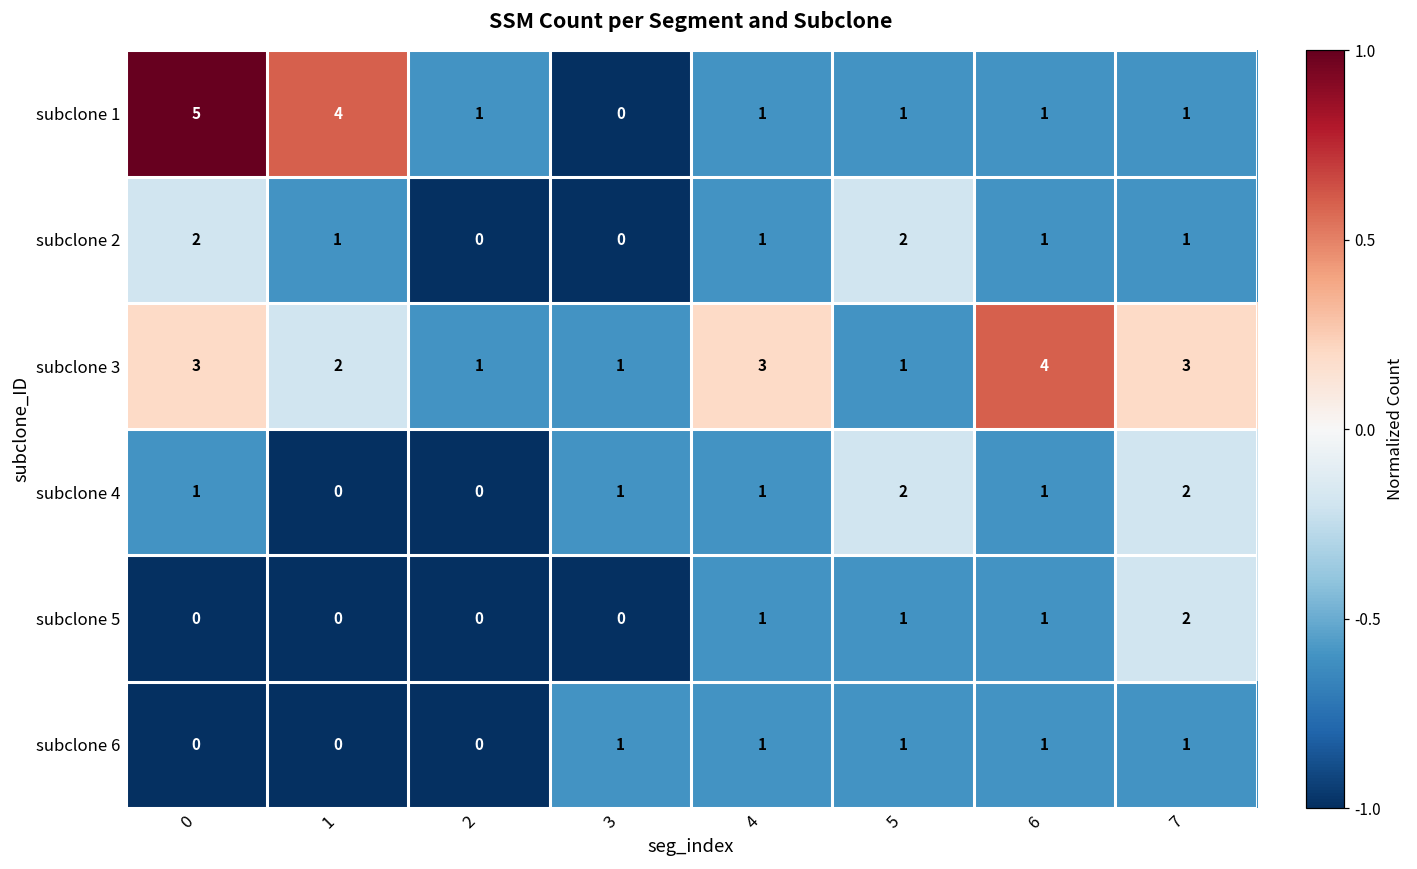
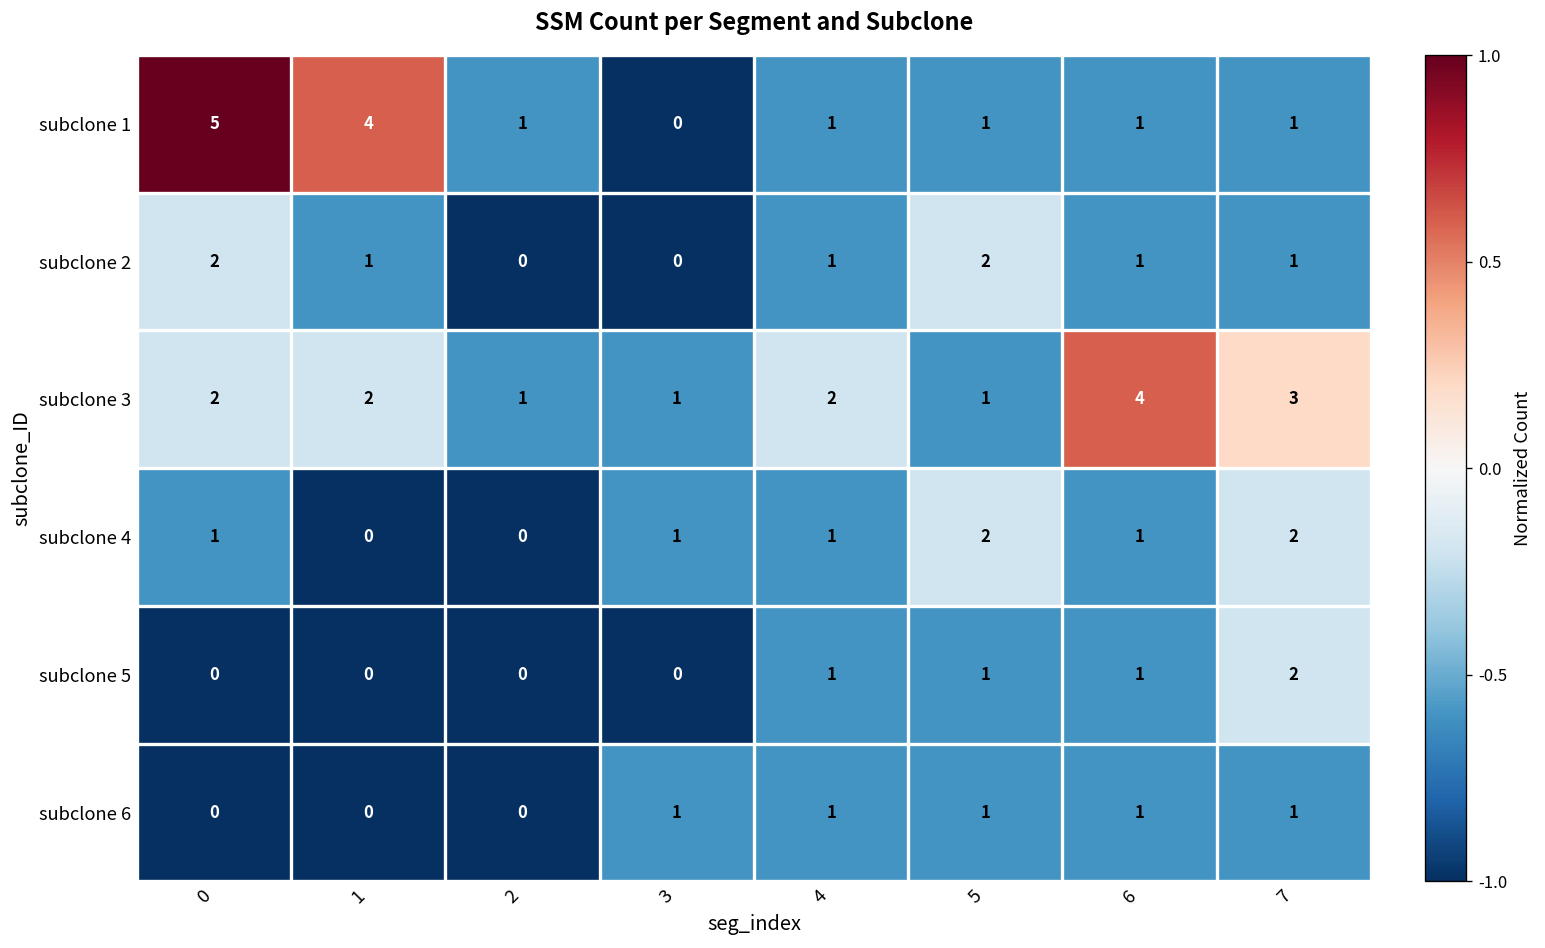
subclone 3, 0: 3 -> 2
subclone 3, 4: 3 -> 2
